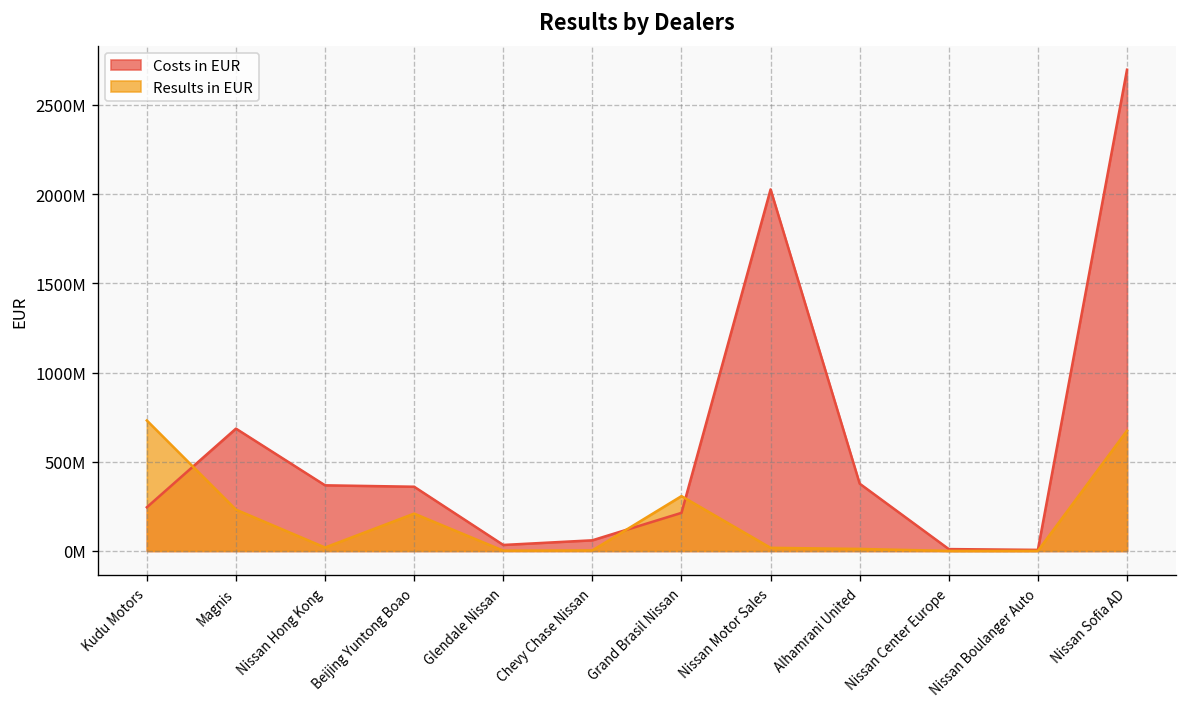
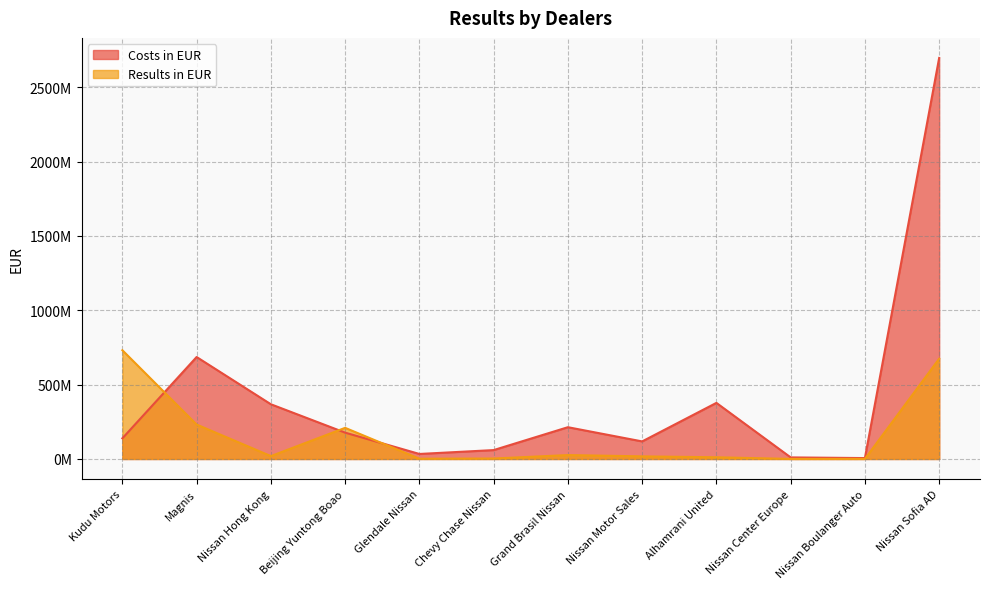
Costs in EUR, Kudu Motors: 250000000 -> 140000000
Costs in EUR, Beijing Yuntong Boao: 360000000 -> 180000000
Results in EUR, Grand Brasil Nissan: 310000000 -> 30000000
Costs in EUR, Nissan Motor Sales: 2030000000 -> 120000000
